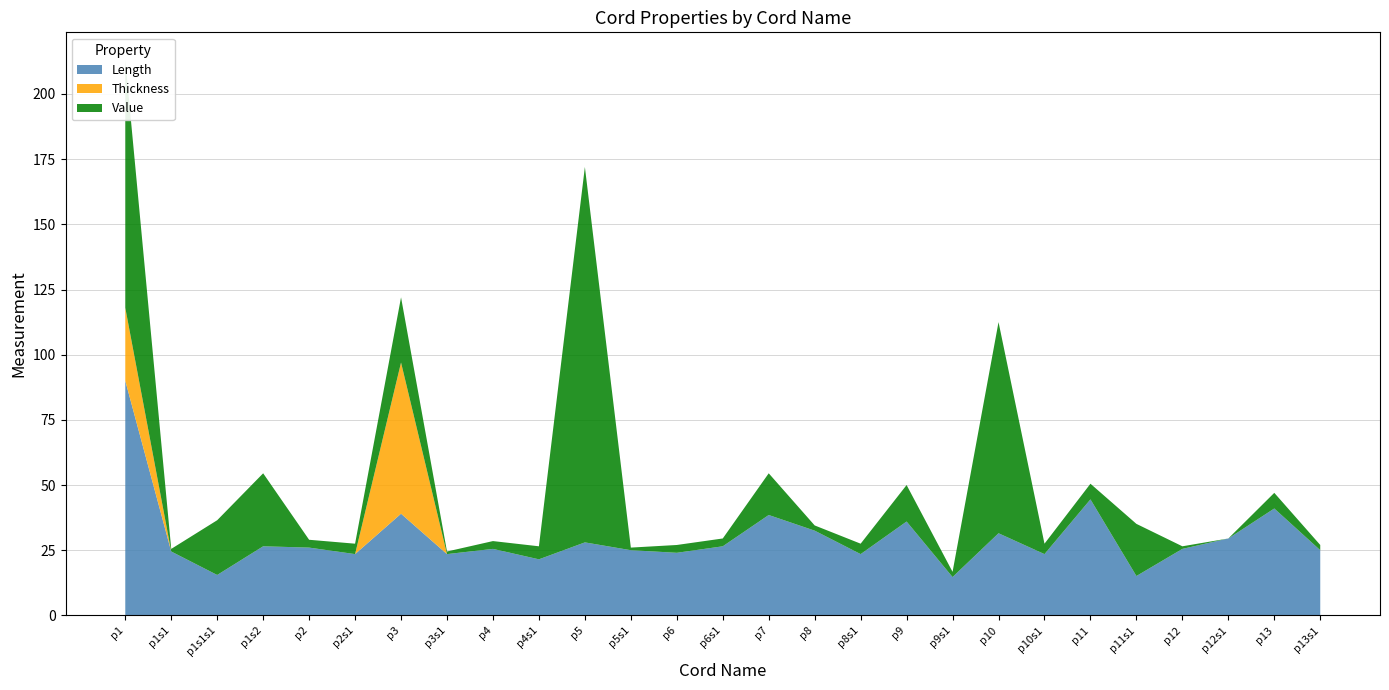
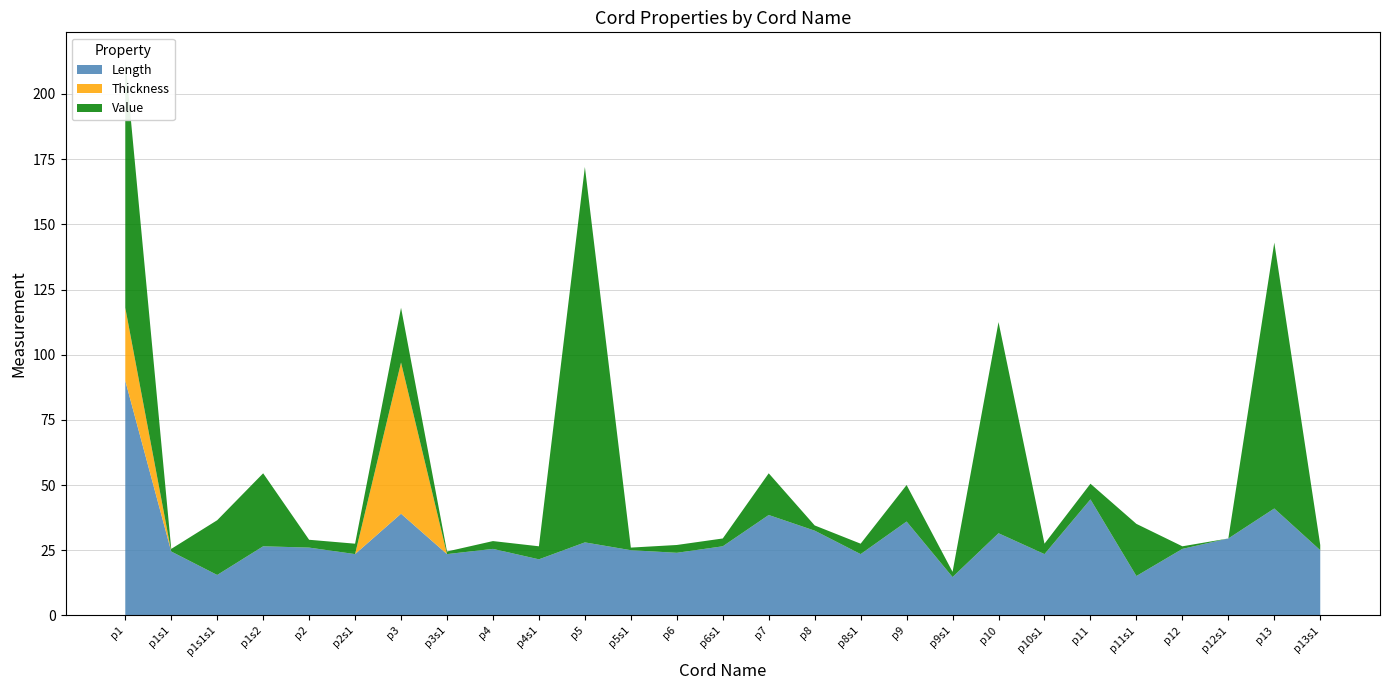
Value, p3: 25 -> 21
Value, p13: 6 -> 102
